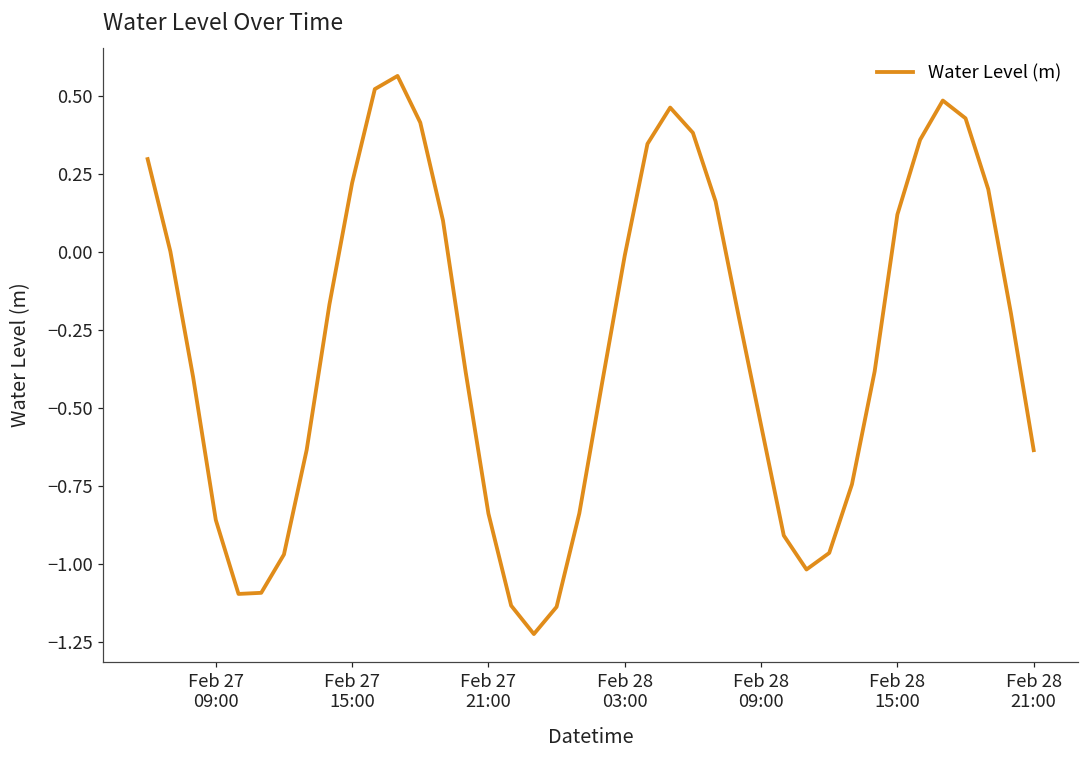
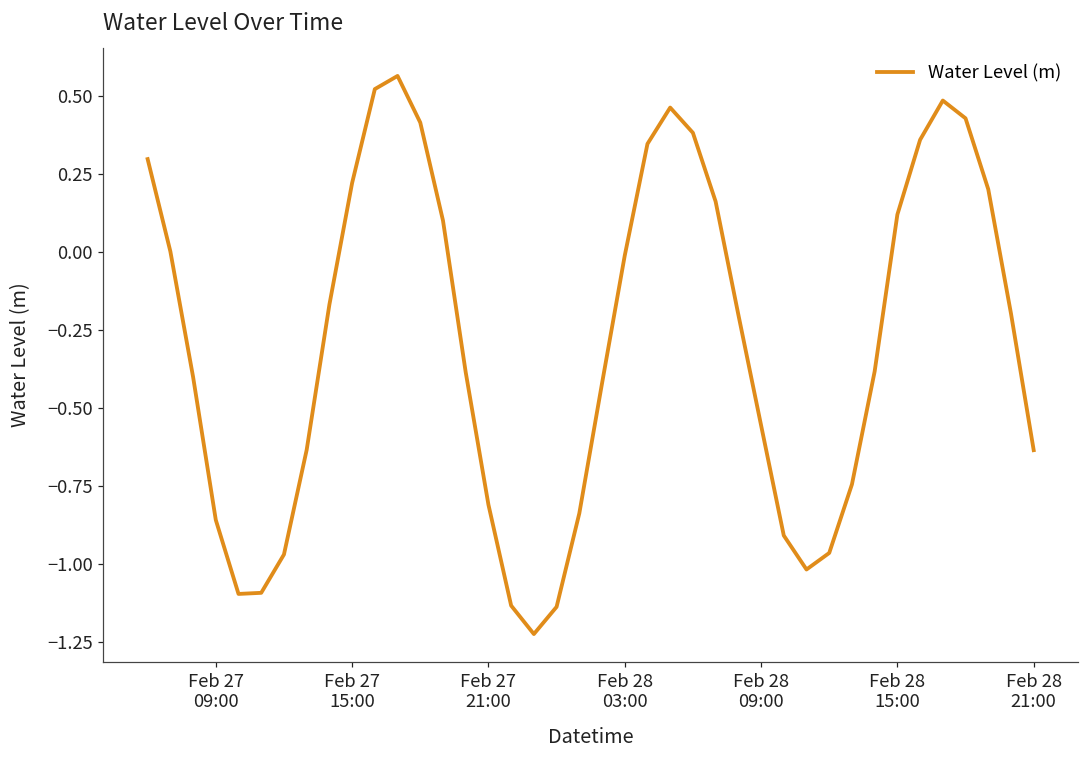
Feb 27 21:00: -0.84 -> -0.81
